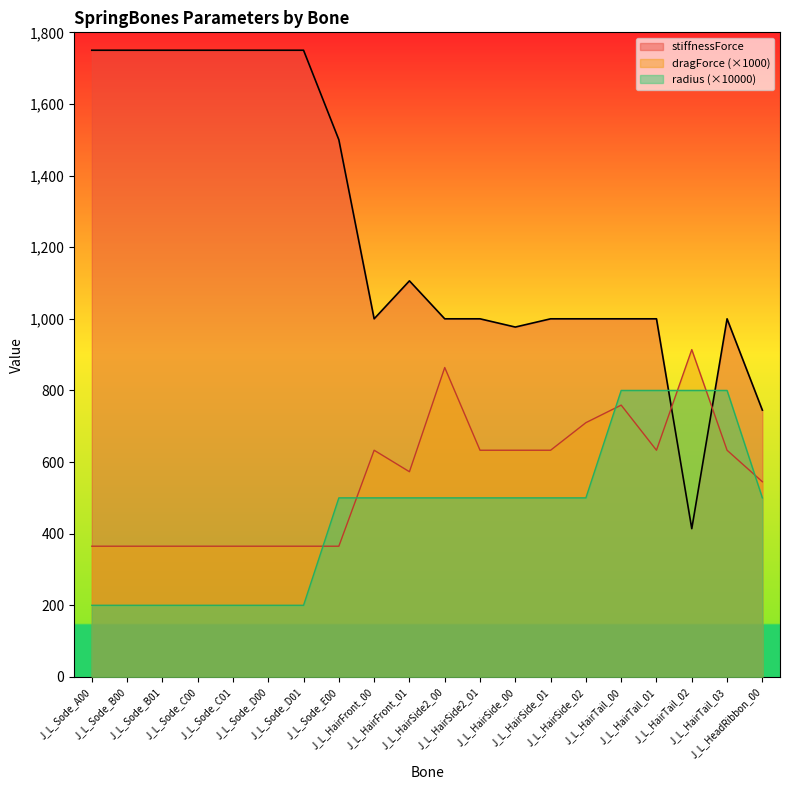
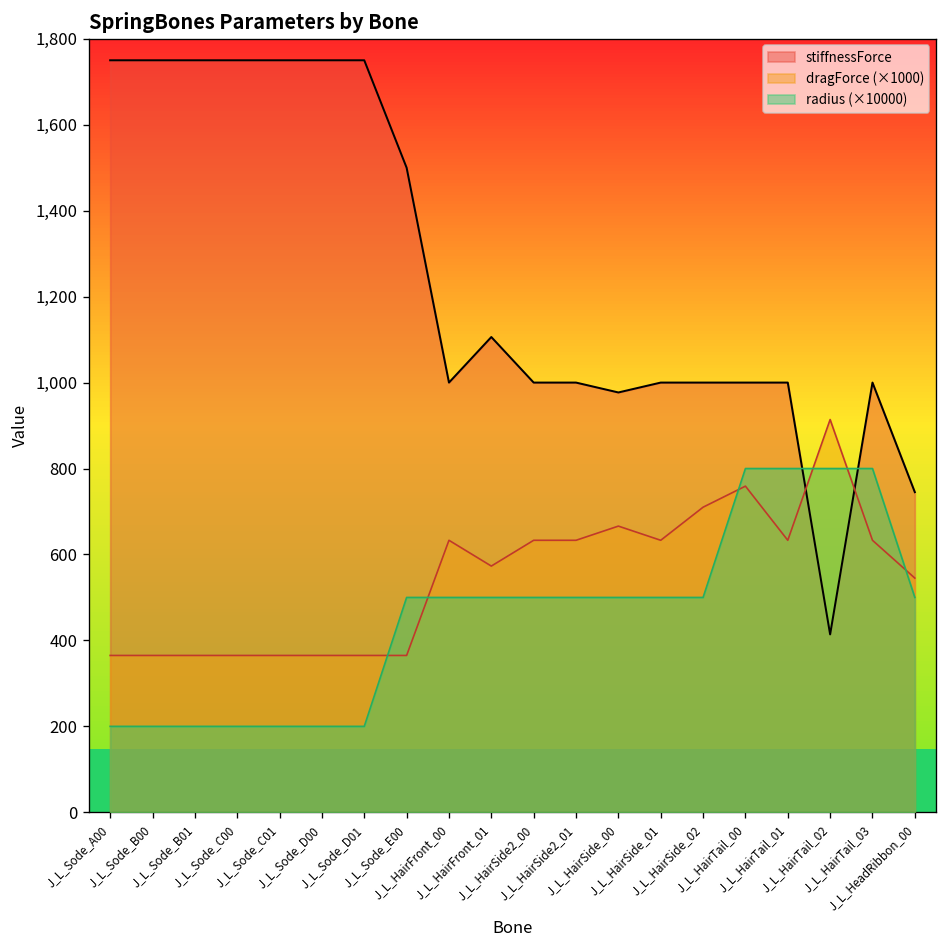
dragForce (×1000), J_L_HairSide2_00: 860 -> 630
dragForce (×1000), J_L_HairSide_00: 630 -> 670
